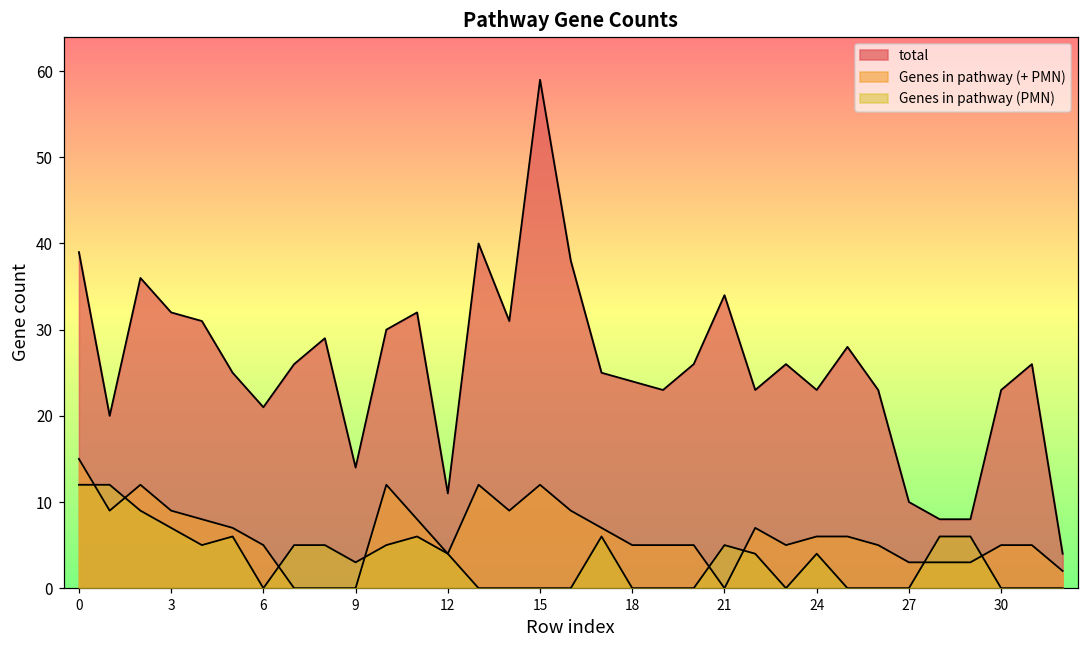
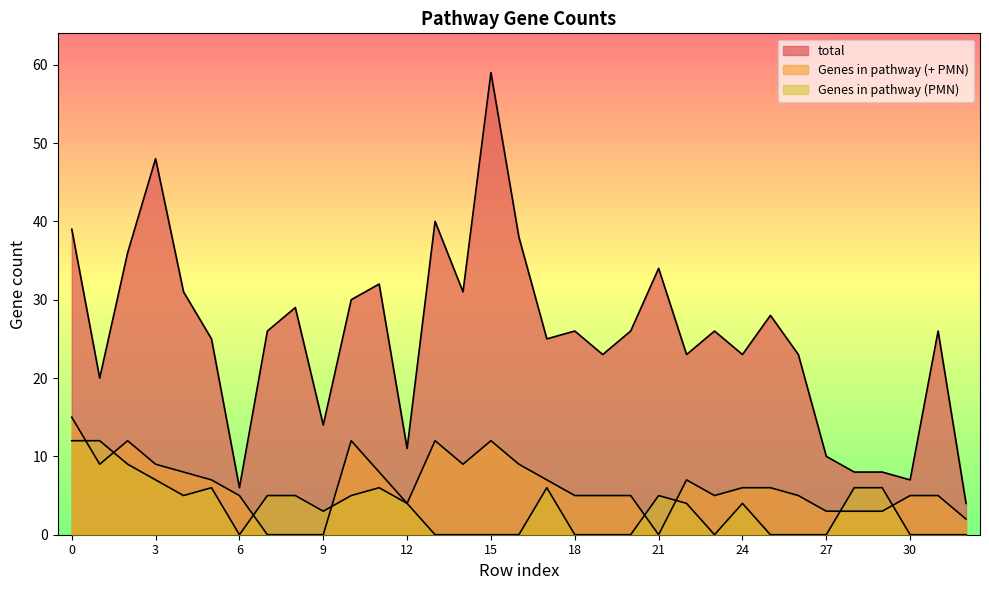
total, 3: 32 -> 48
total, 6: 21 -> 6
total, 18: 24 -> 26
total, 30: 23 -> 7
